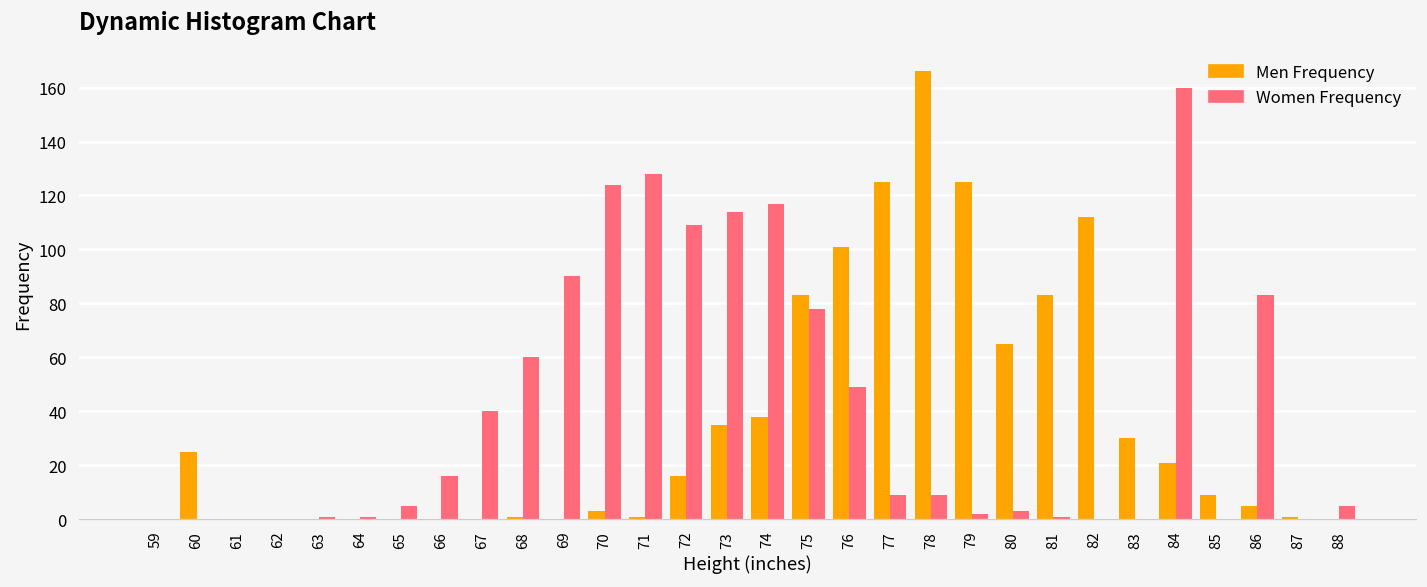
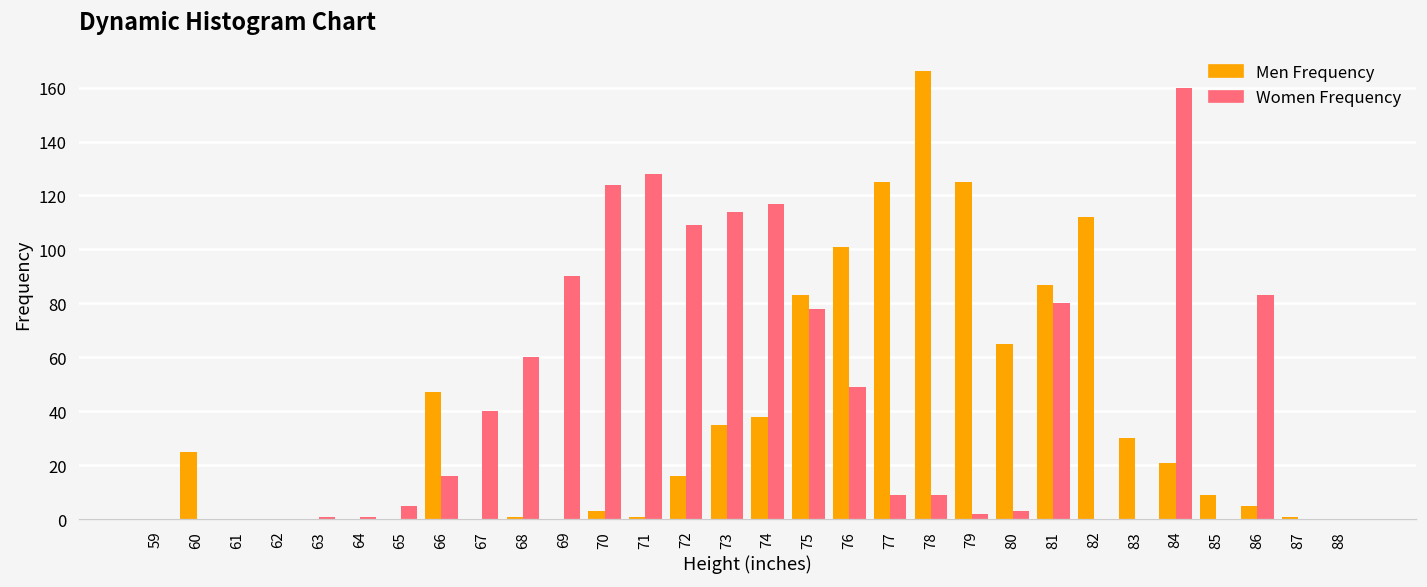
Men Frequency, 66: 0 -> 47
Men Frequency, 81: 83 -> 87
Women Frequency, 81: 1 -> 80
Women Frequency, 88: 5 -> 0
